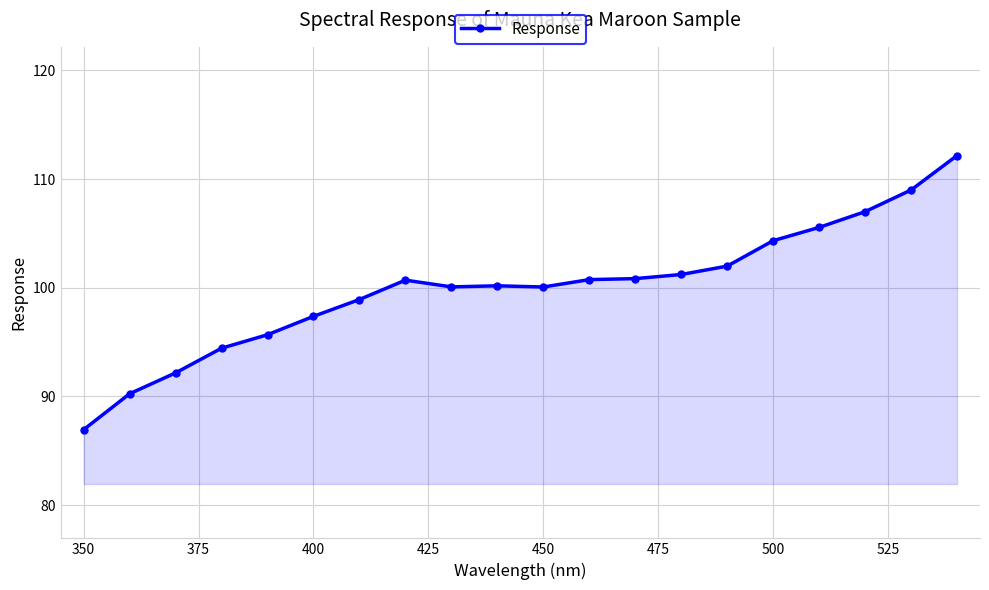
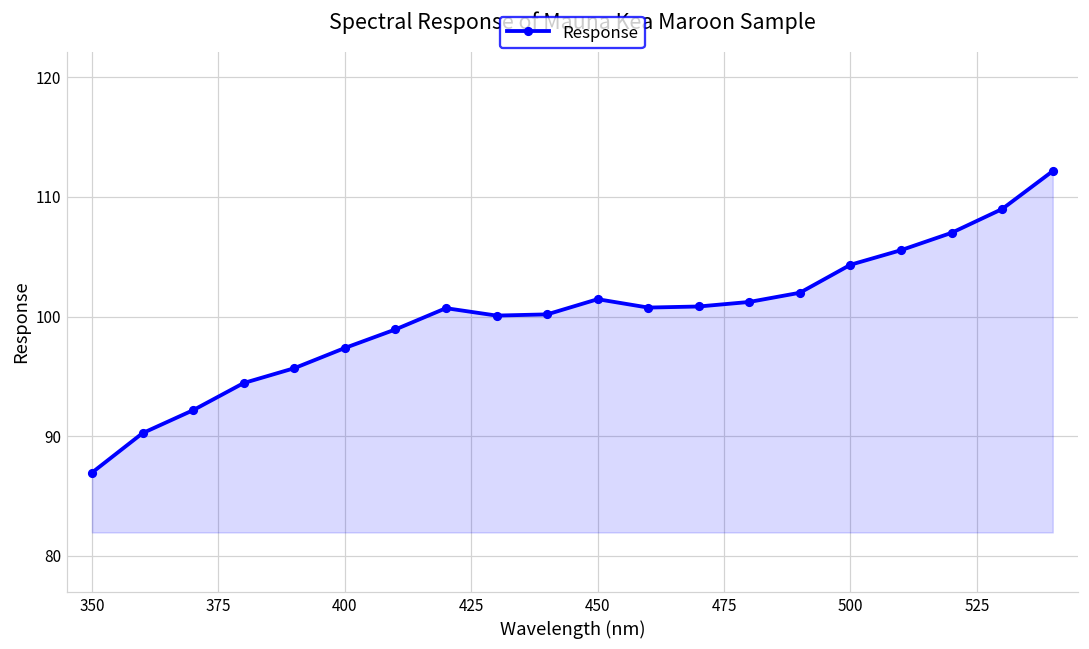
450: 100.1 -> 101.5
